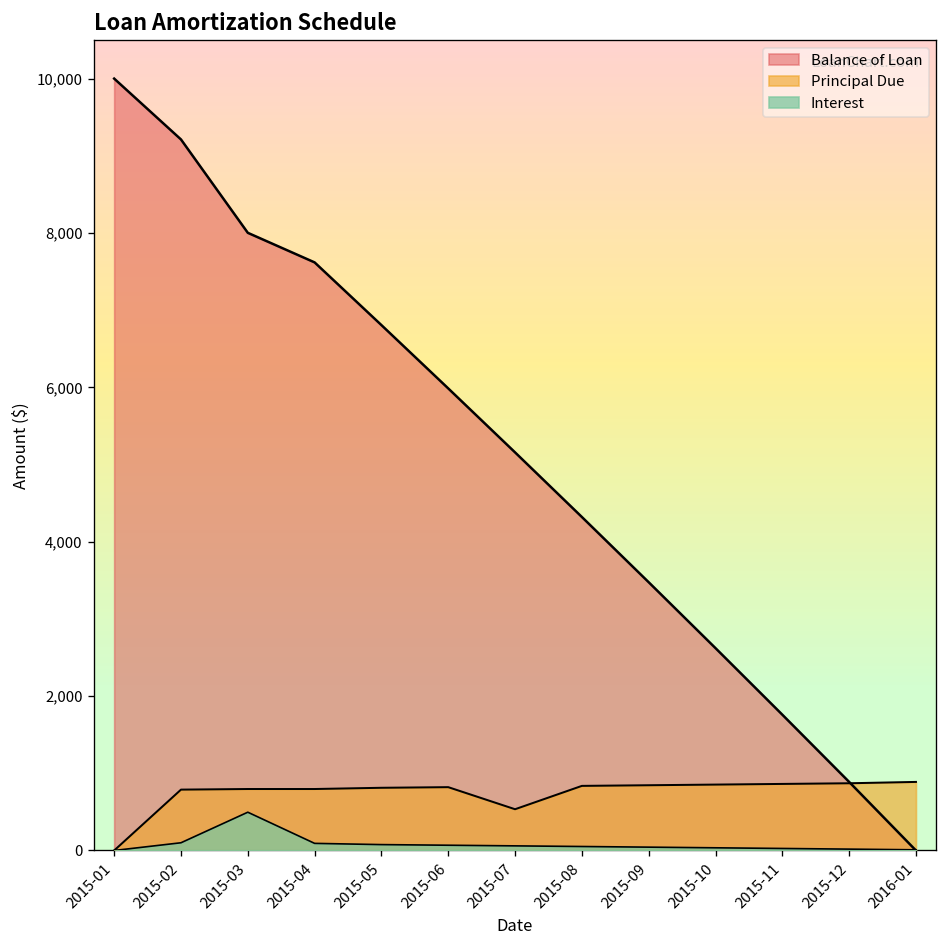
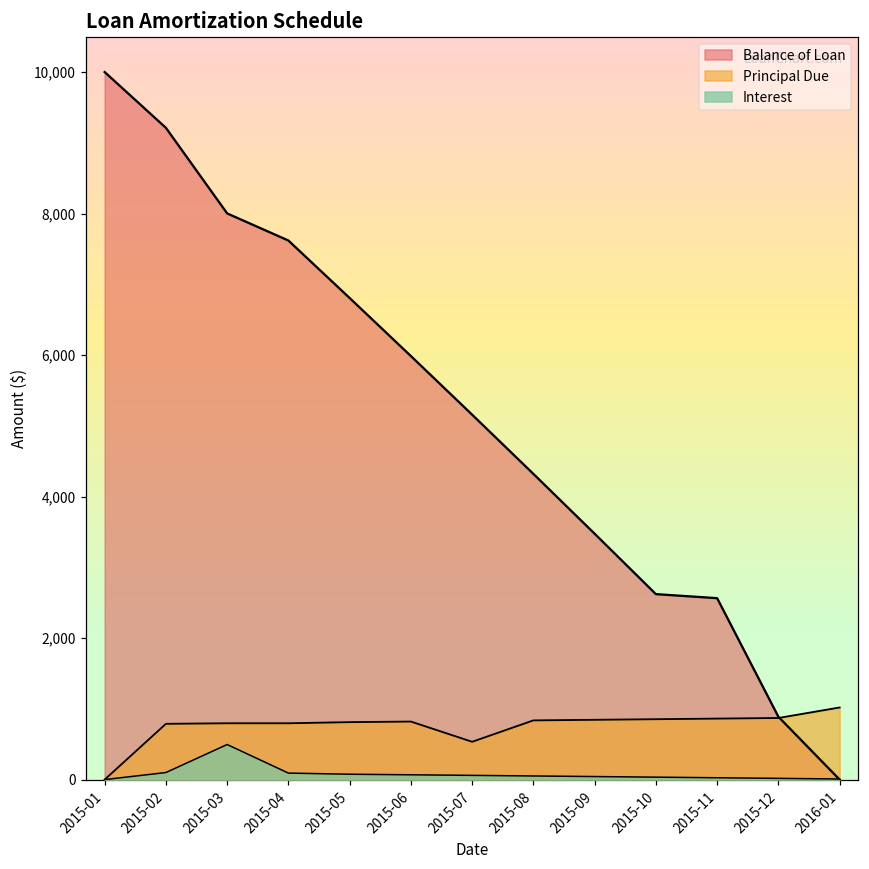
Balance of Loan, 2015-11: 1,800 -> 2,600
Principal Due, 2016-01: 900 -> 1,000
